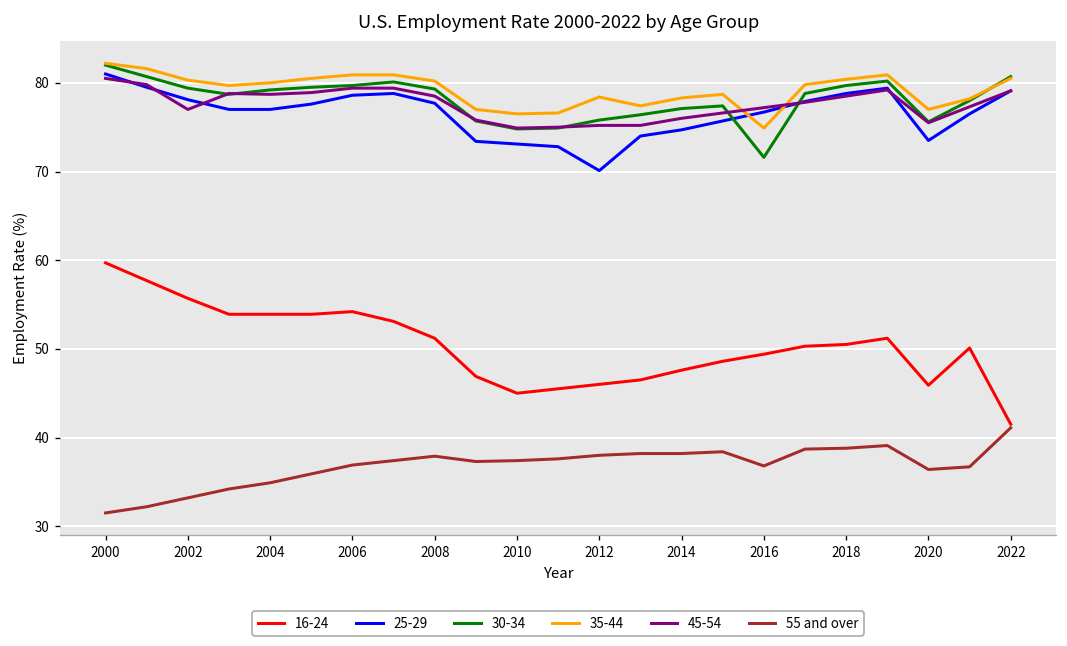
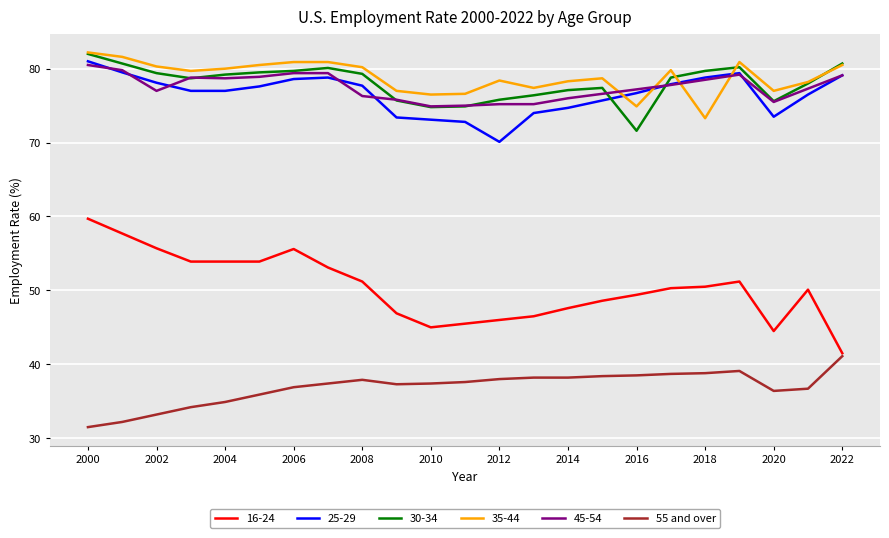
16-24, 2006: 54 -> 56
45-54, 2008: 79 -> 76
55 and over, 2016: 37 -> 39
35-44, 2018: 80 -> 73
16-24, 2020: 46 -> 45
